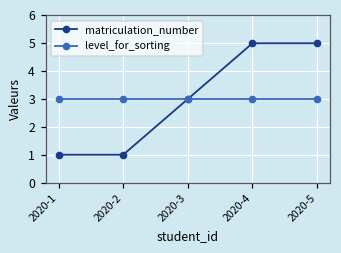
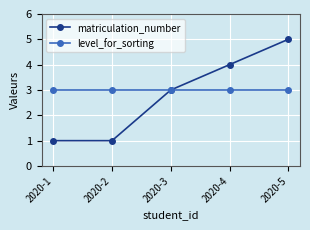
matriculation_number, 2020-4: 5 -> 4
